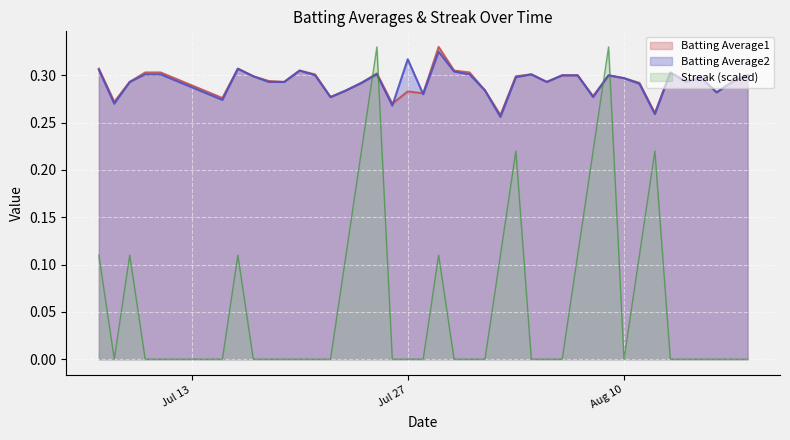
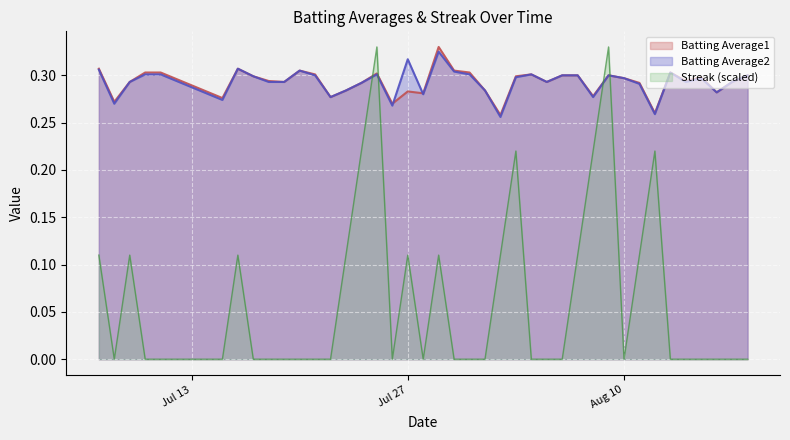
Streak (scaled), Jul 27: 0.00 -> 0.11
